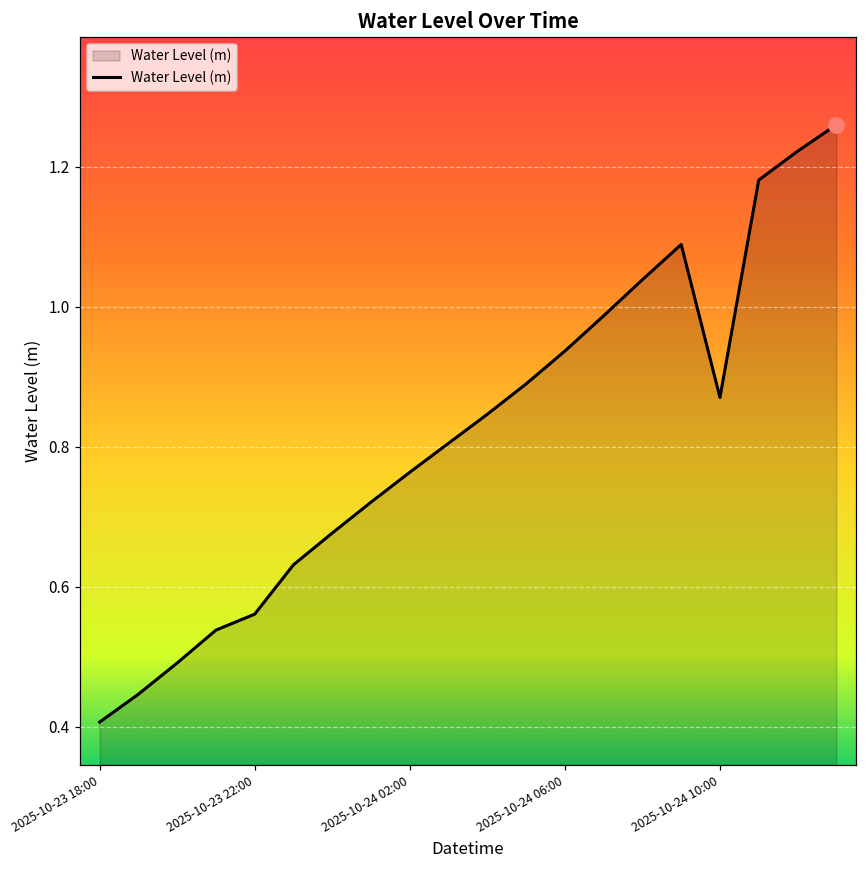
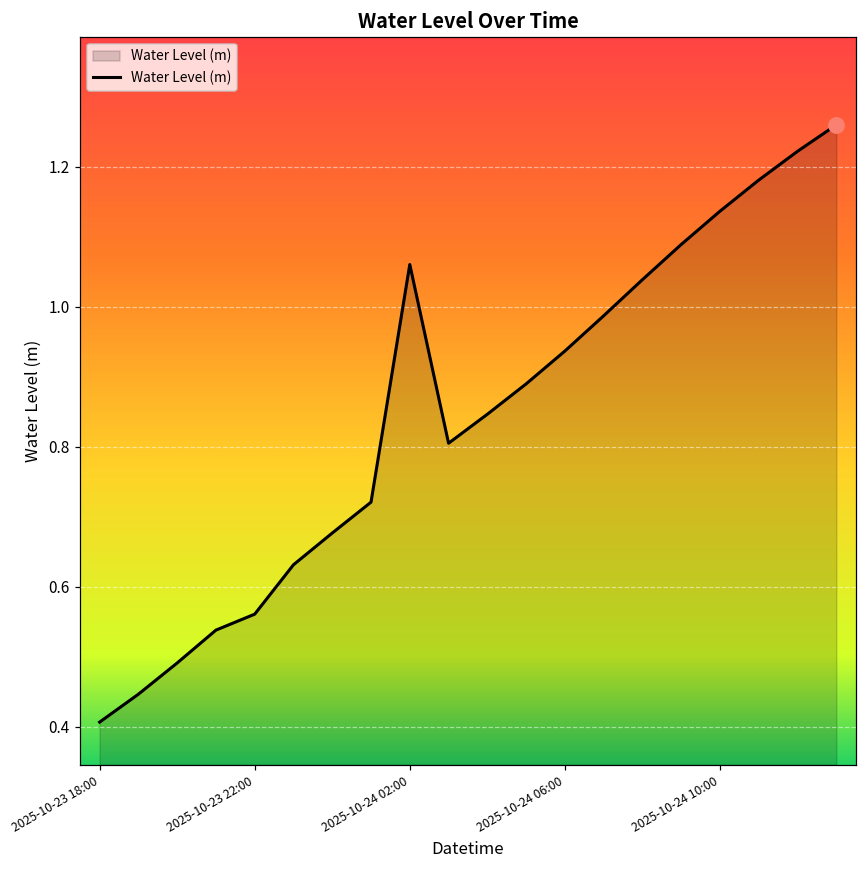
Water Level (m), 2025-10-24 02:00: 0.76 -> 1.06
Water Level (m), 2025-10-24 10:00: 0.87 -> 1.14
